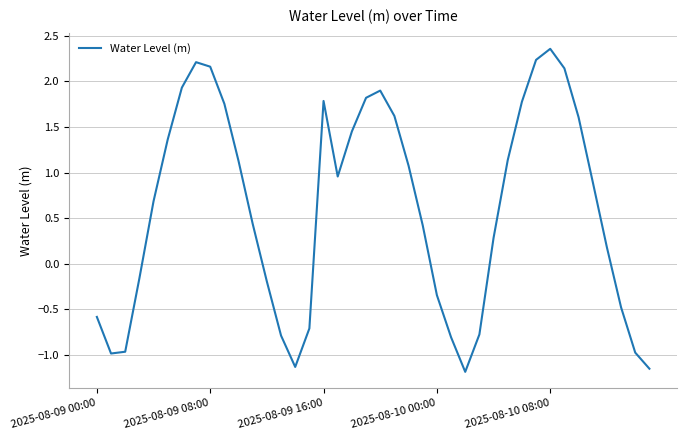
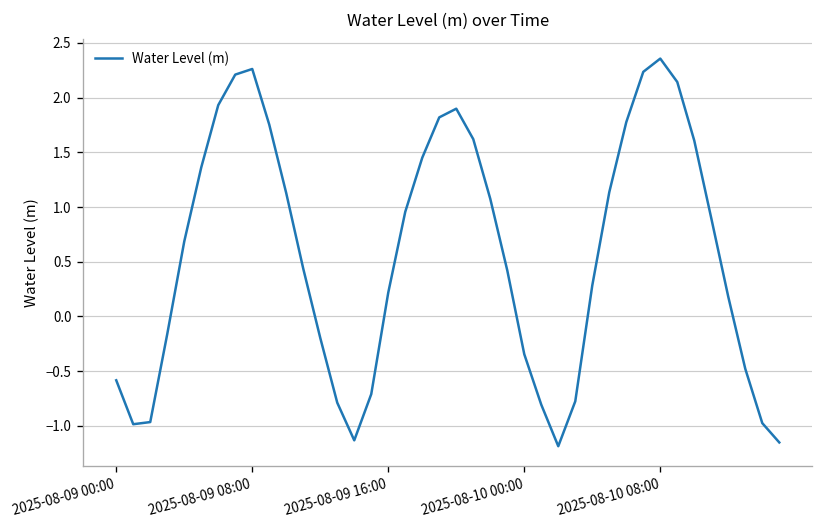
2025-08-09 08:00: 2.2 -> 2.3
2025-08-09 16:00: 1.8 -> 0.2
